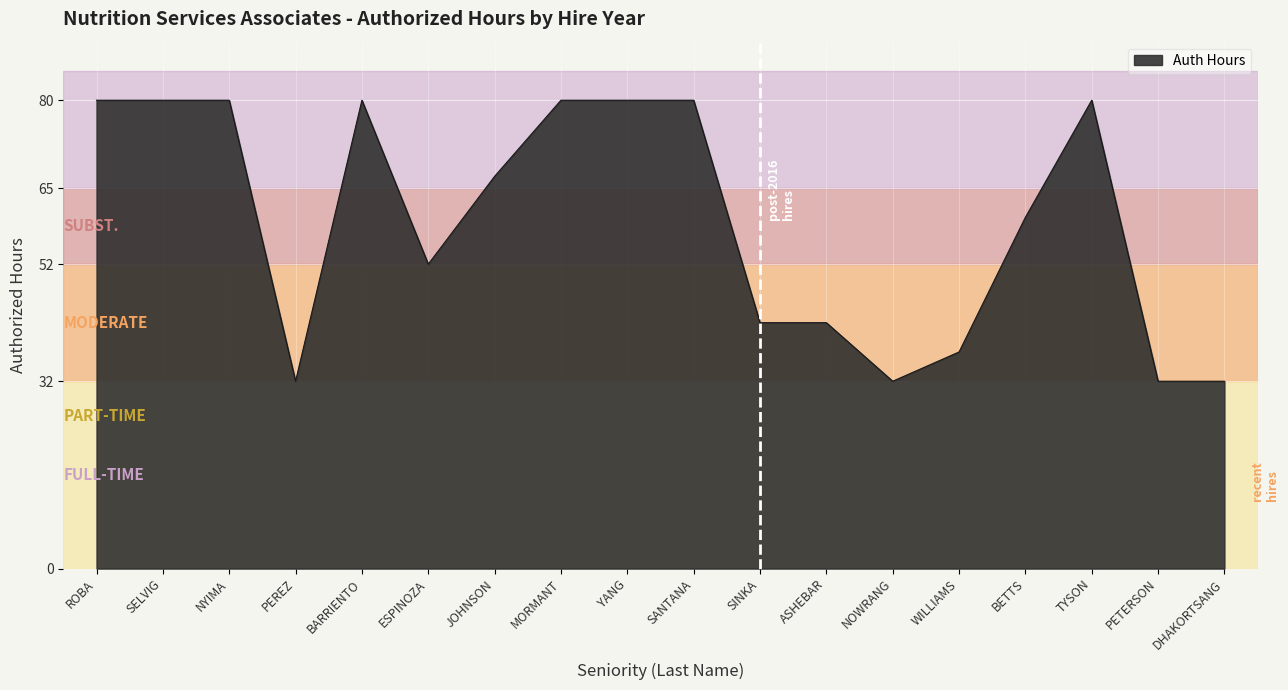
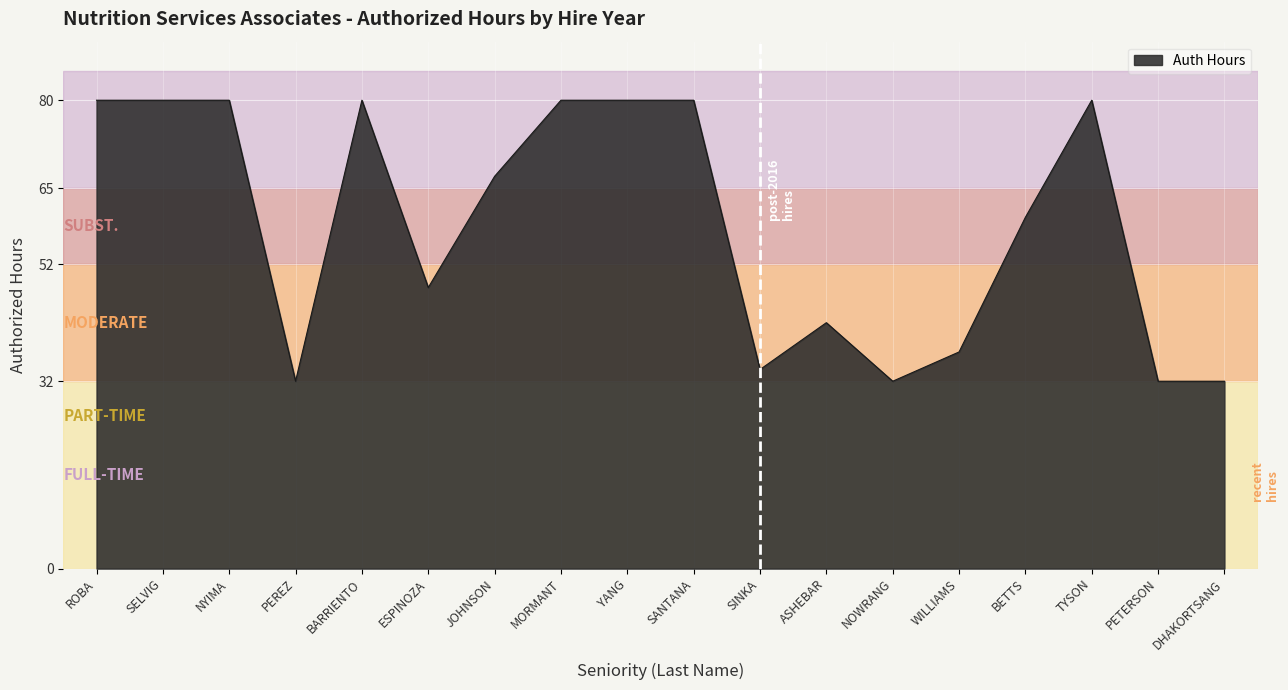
ESPINOZA: 52 -> 48
SINKA: 42 -> 34
